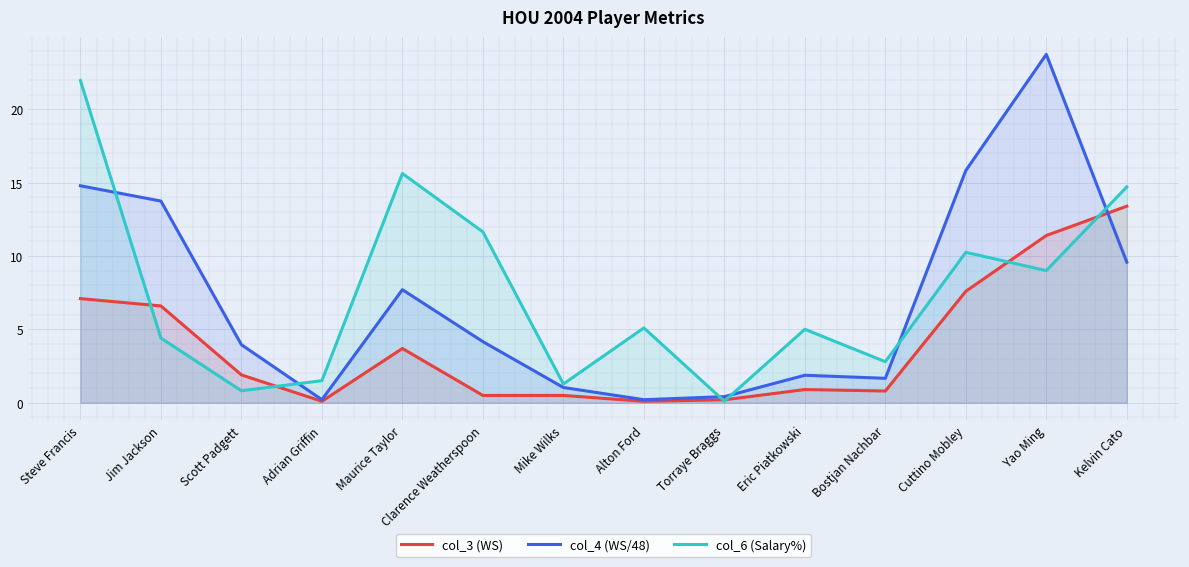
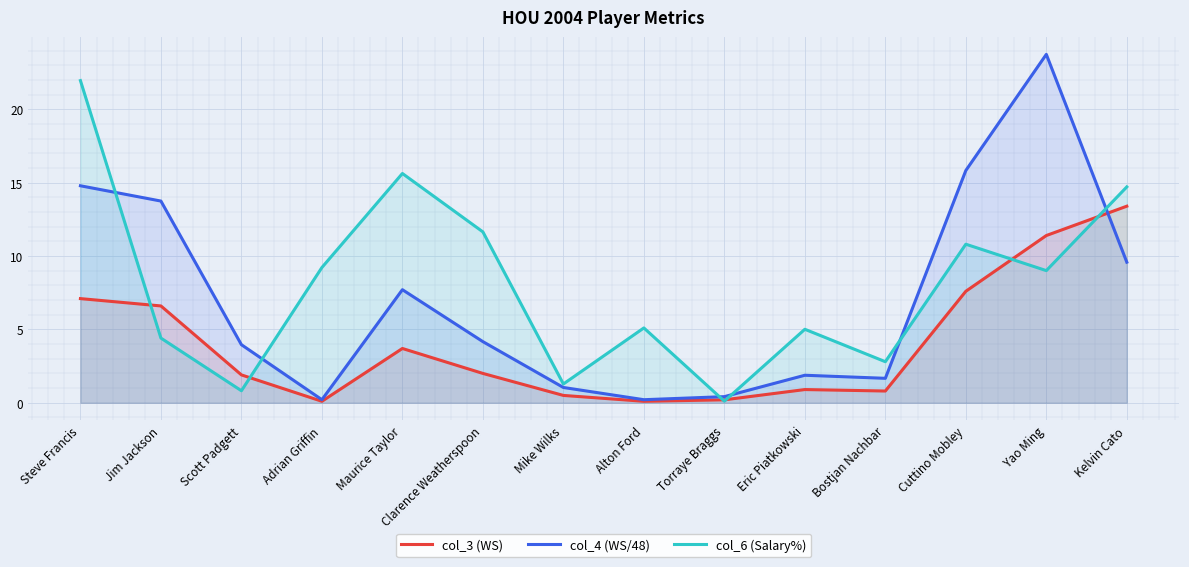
col_6 (Salary%), Adrian Griffin: 1.5 -> 9.2
col_3 (WS), Clarence Weatherspoon: 0.5 -> 2.0
col_6 (Salary%), Cuttino Mobley: 10.3 -> 10.8
